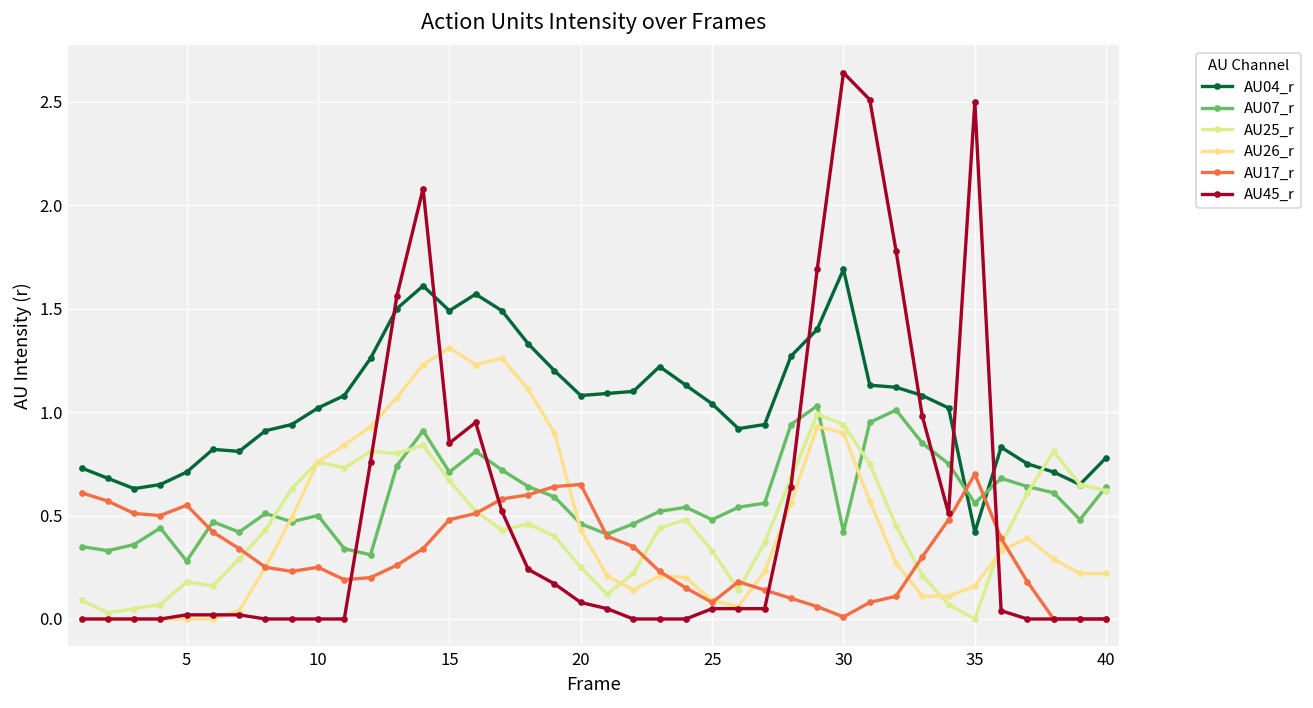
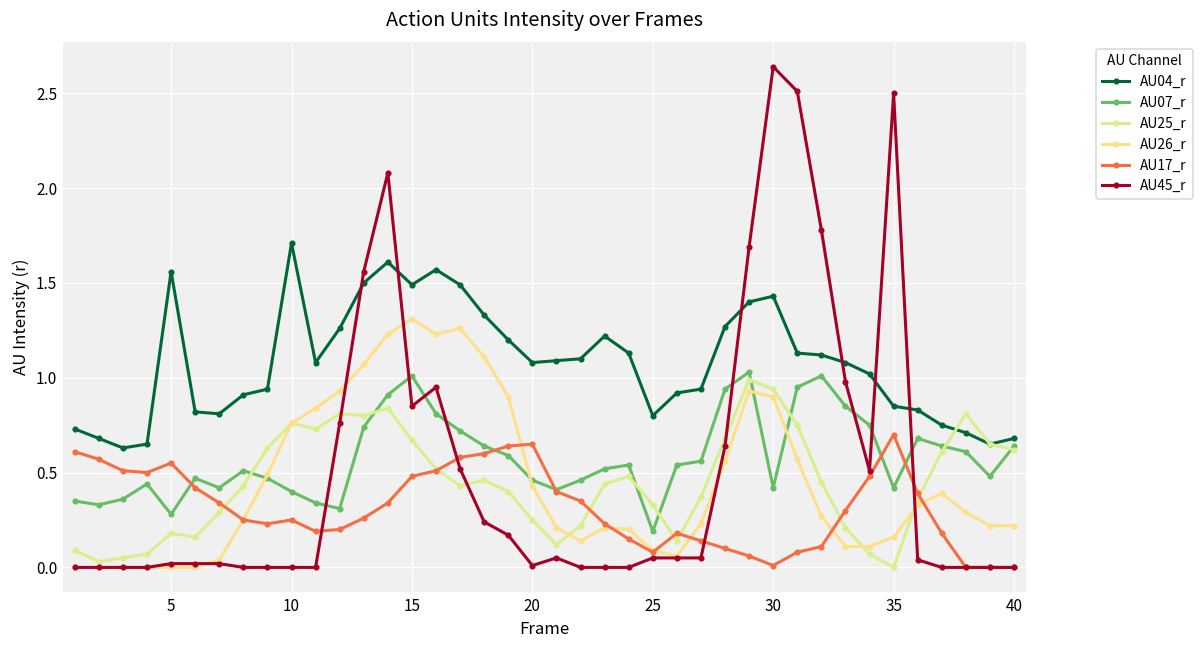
AU04_r, 5: 0.71 -> 1.56
AU04_r, 10: 1.02 -> 1.71
AU07_r, 10: 0.5 -> 0.4
AU07_r, 15: 0.71 -> 1.01
AU45_r, 20: 0.08 -> 0.01
AU04_r, 25: 1.04 -> 0.80
AU07_r, 25: 0.48 -> 0.19
AU04_r, 30: 1.69 -> 1.43
AU04_r, 35: 0.42 -> 0.85
AU07_r, 35: 0.56 -> 0.42
AU04_r, 40: 0.78 -> 0.68
